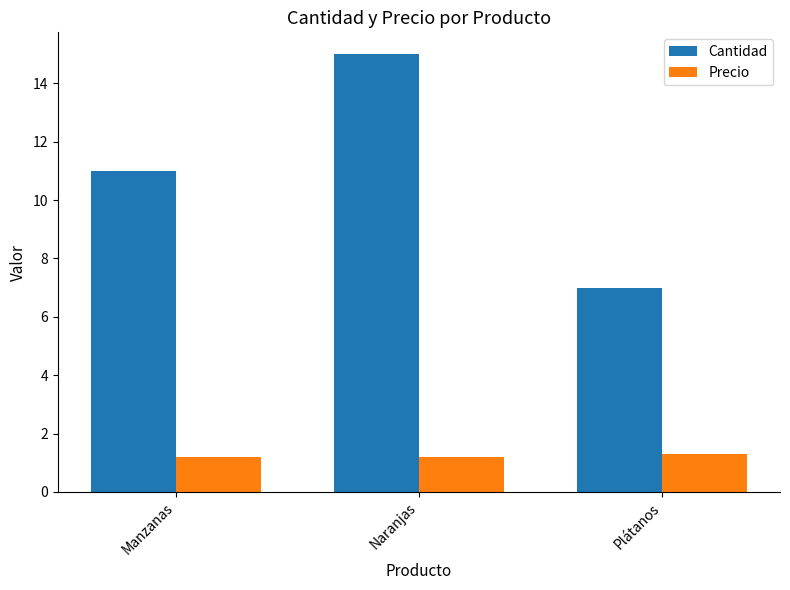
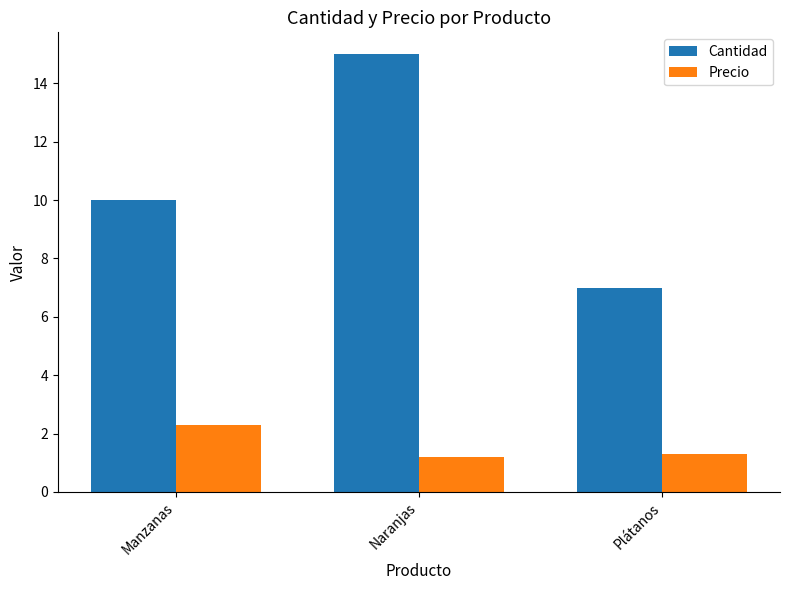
Cantidad, Manzanas: 11 -> 10
Precio, Manzanas: 1.2 -> 2.3
